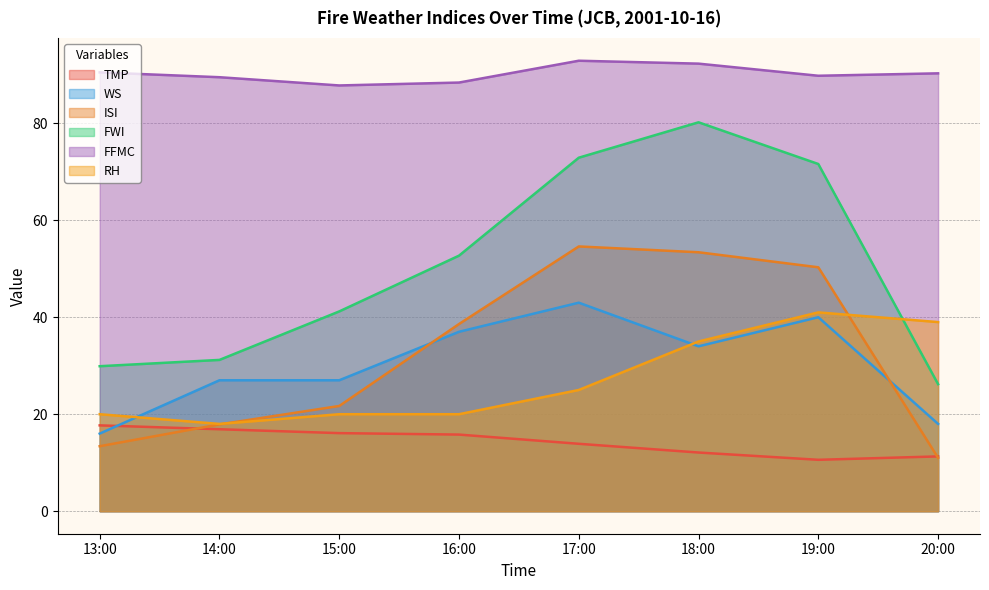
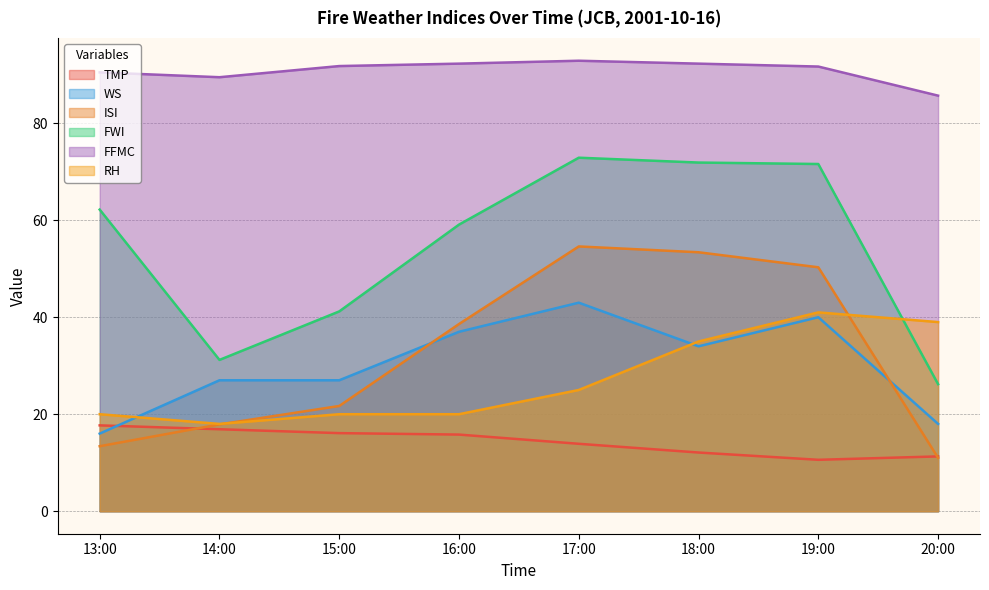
FWI, 13:00: 30 -> 62
FFMC, 15:00: 88 -> 92
FWI, 16:00: 53 -> 59
FFMC, 16:00: 88 -> 92
FWI, 18:00: 80 -> 72
FFMC, 19:00: 90 -> 92
FFMC, 20:00: 90 -> 86
